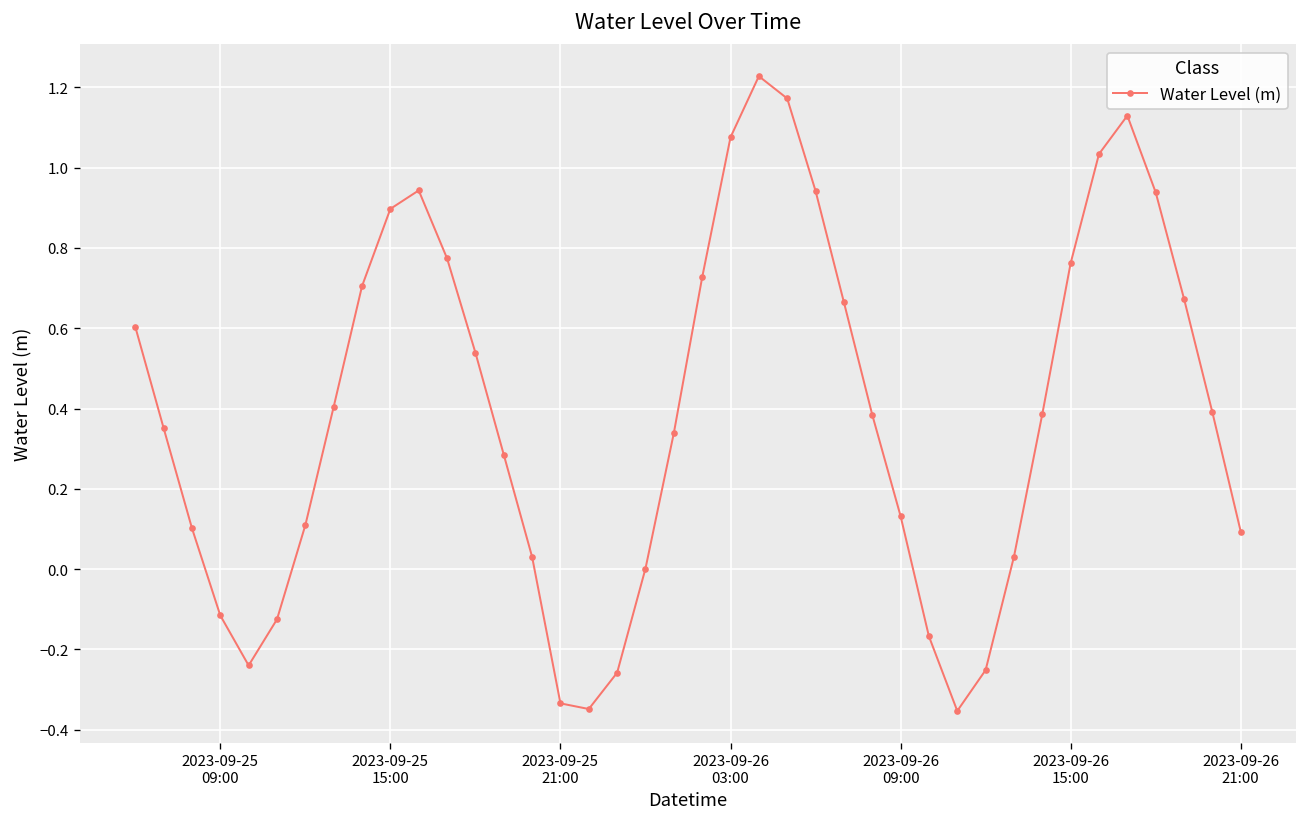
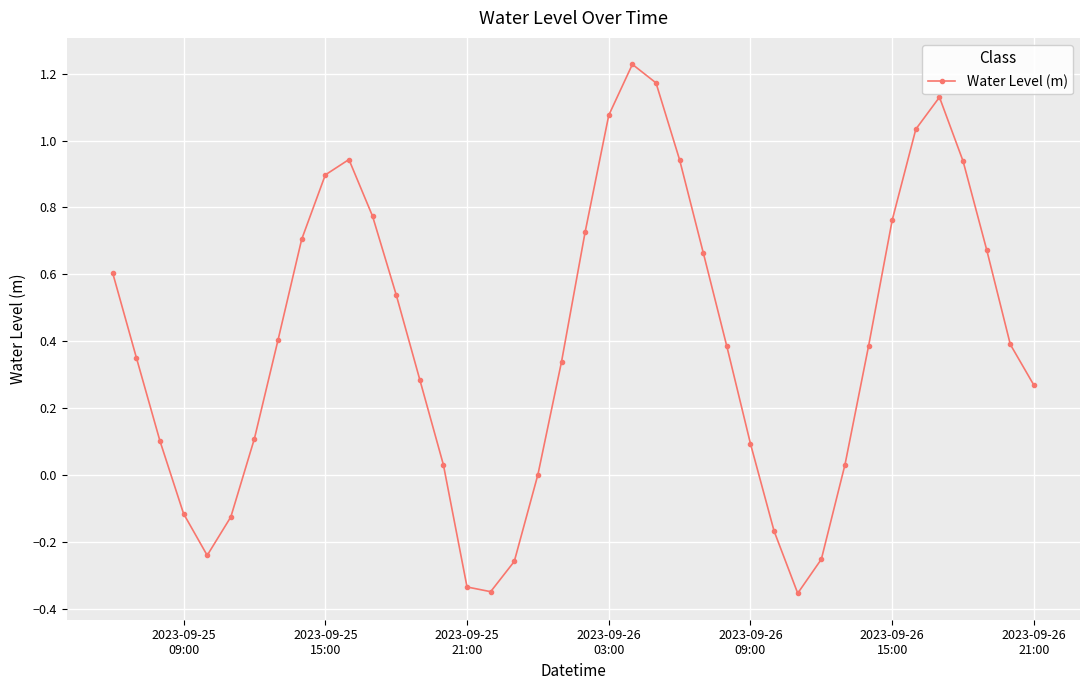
2023-09-26 09:00: 0.13 -> 0.09
2023-09-26 21:00: 0.09 -> 0.27
